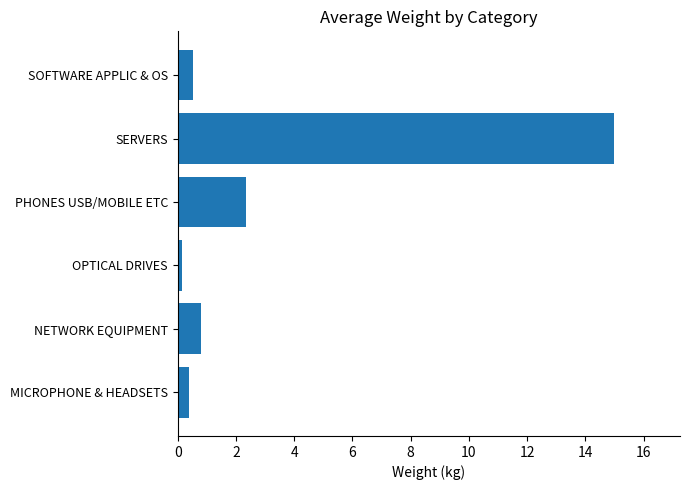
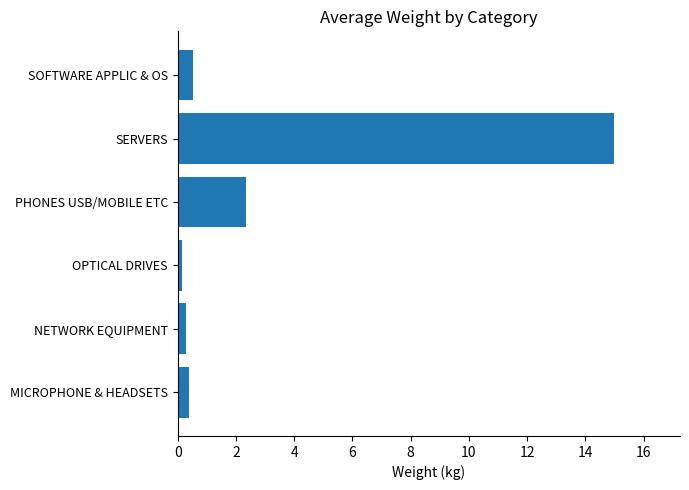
NETWORK EQUIPMENT: 0.8 -> 0.3
